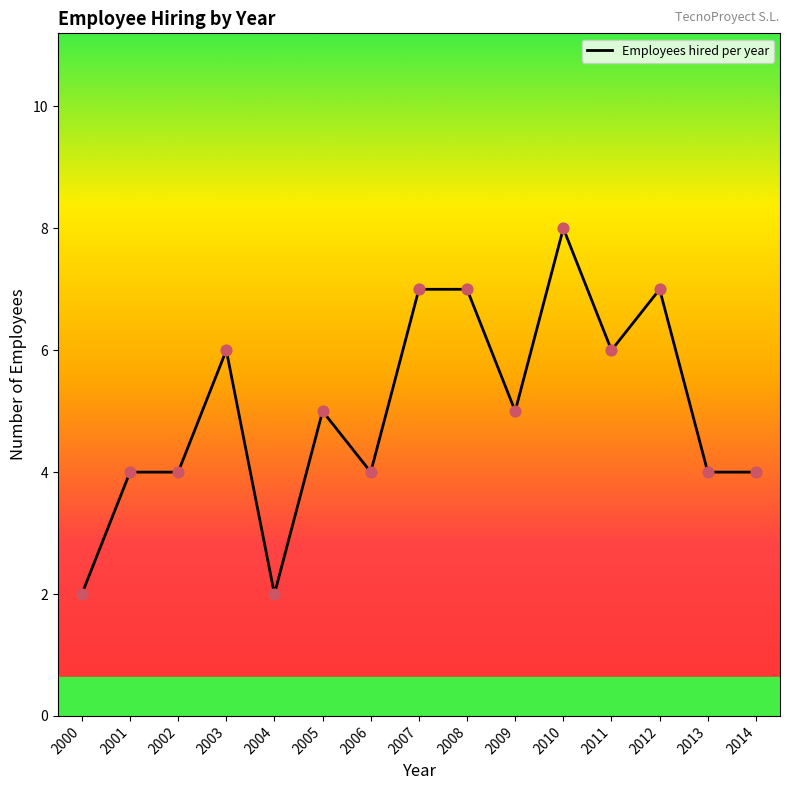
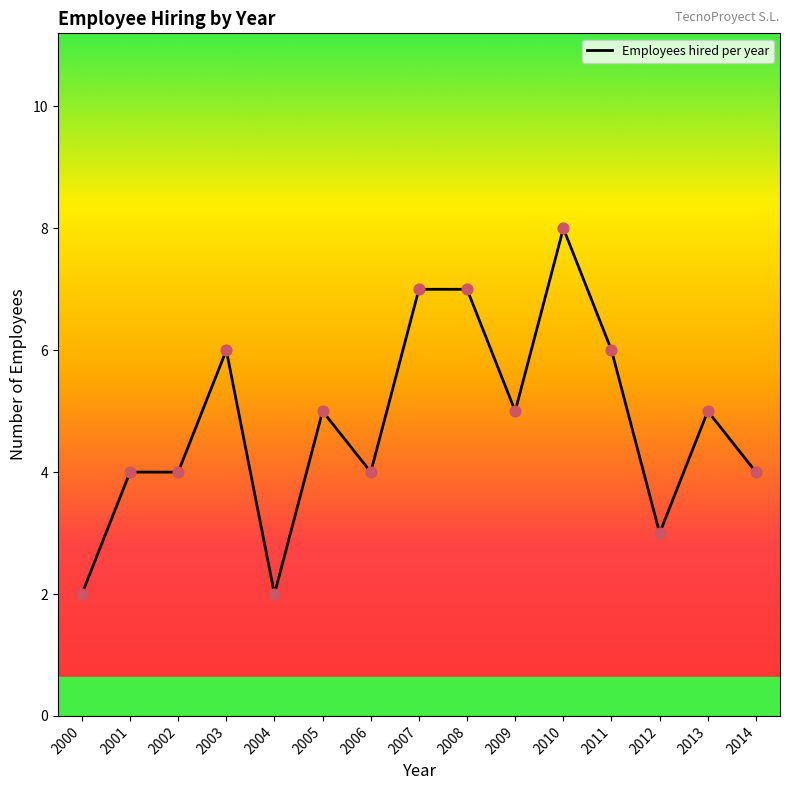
2012: 7 -> 3
2013: 4 -> 5
